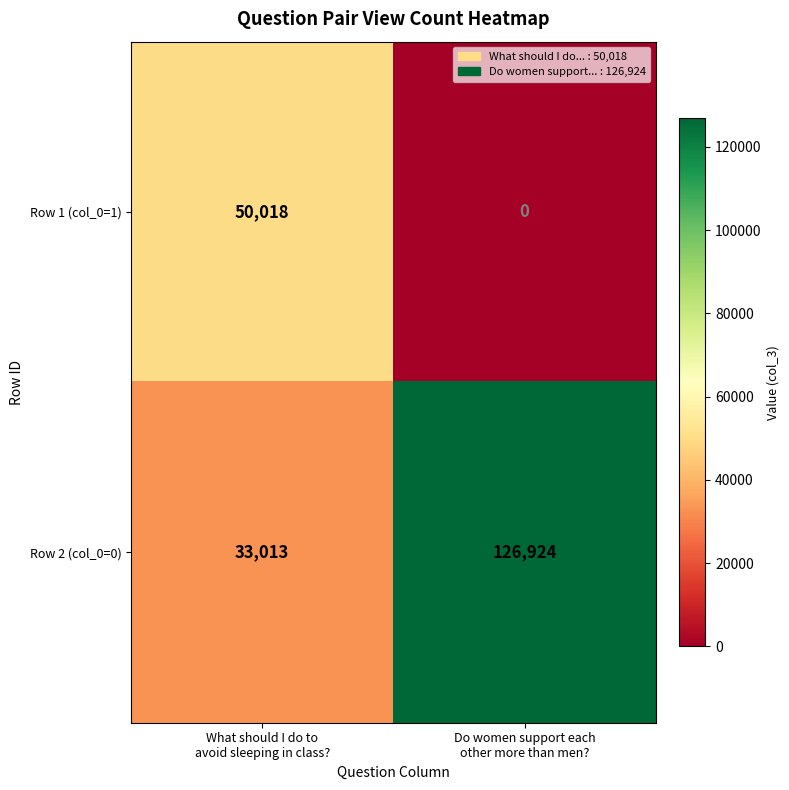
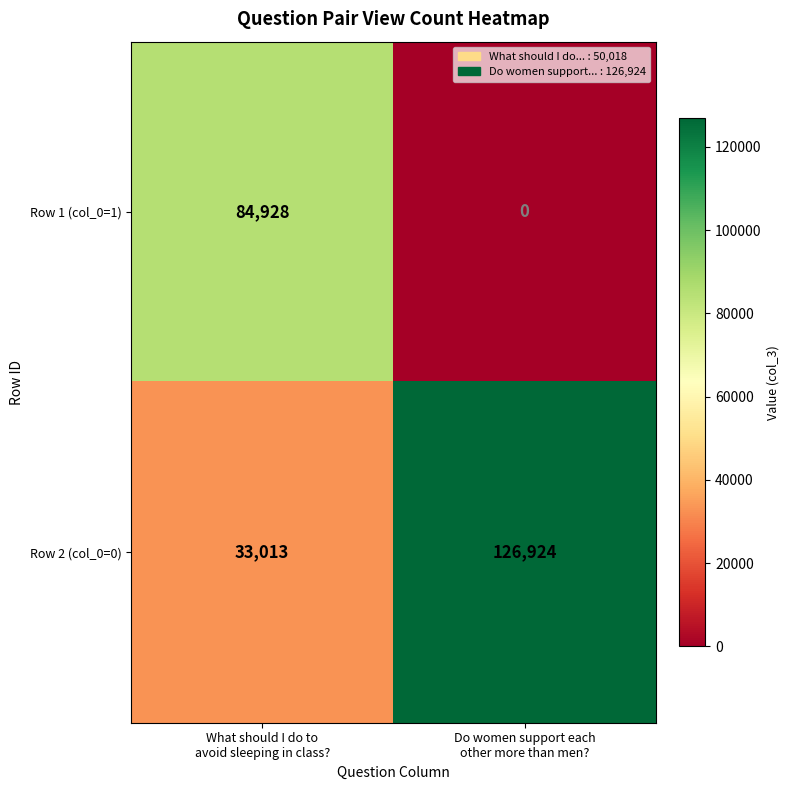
Row 1 (col_0=1), What should I do to avoid sleeping in class?: 50,018 -> 84,928
